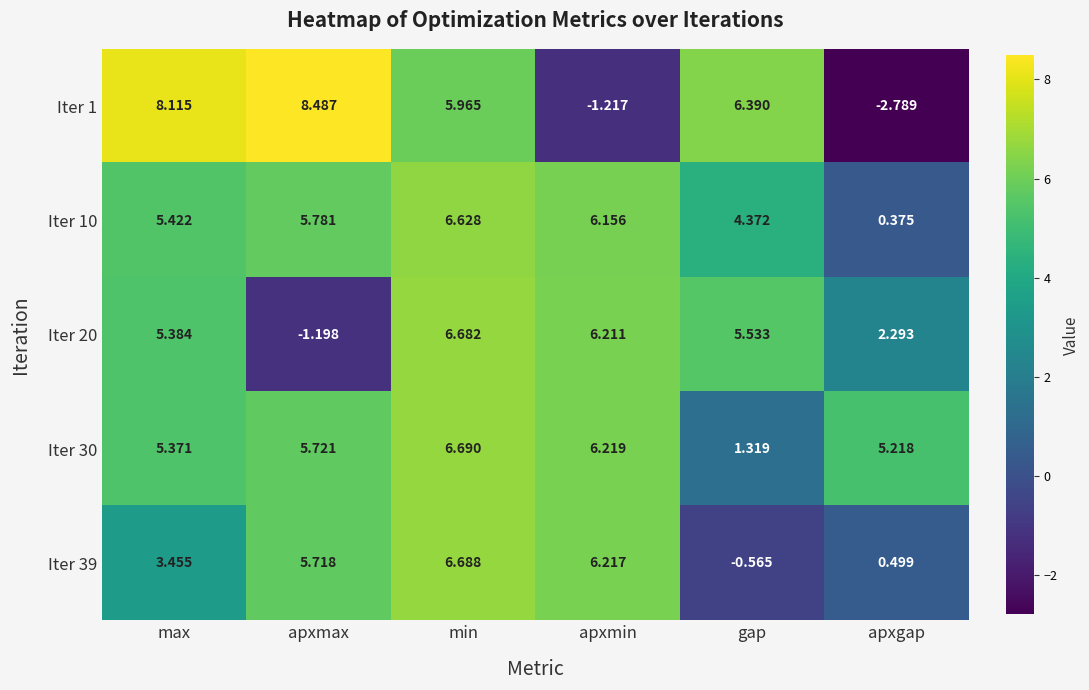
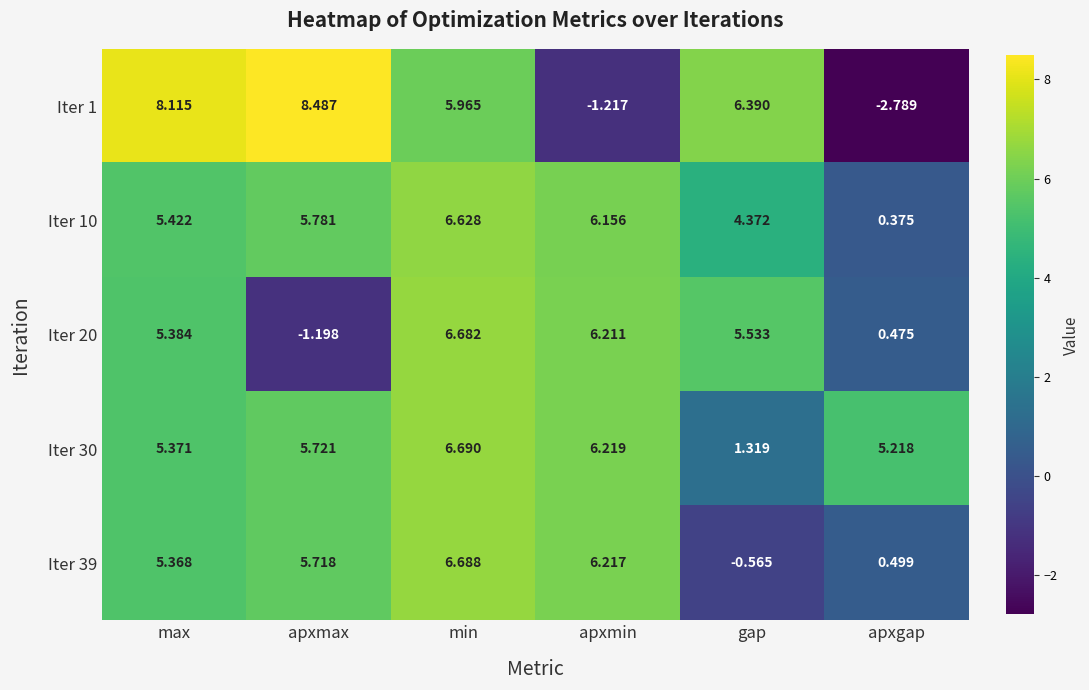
Iter 20, apxgap: 2.293 -> 0.475
Iter 39, max: 3.455 -> 5.368
